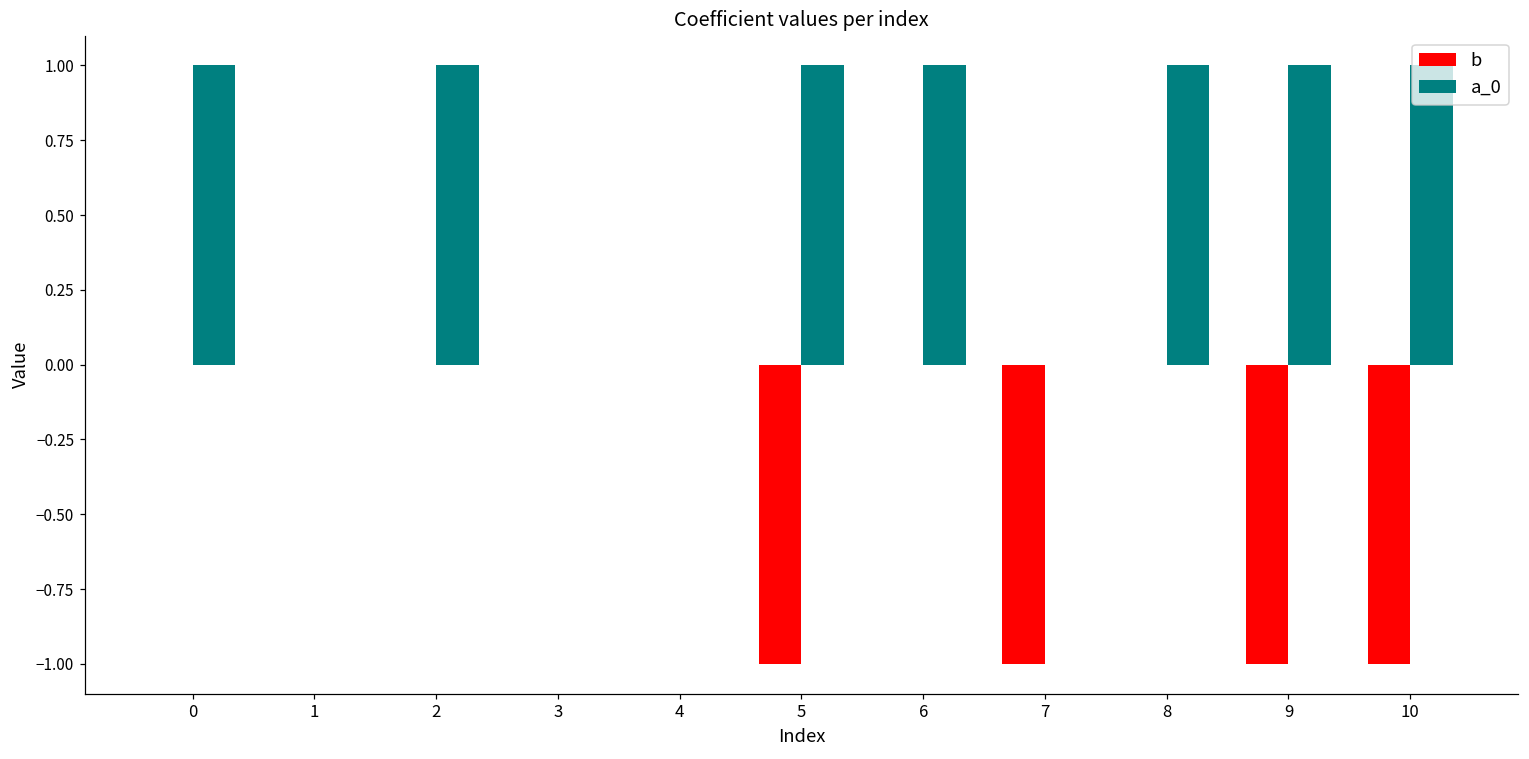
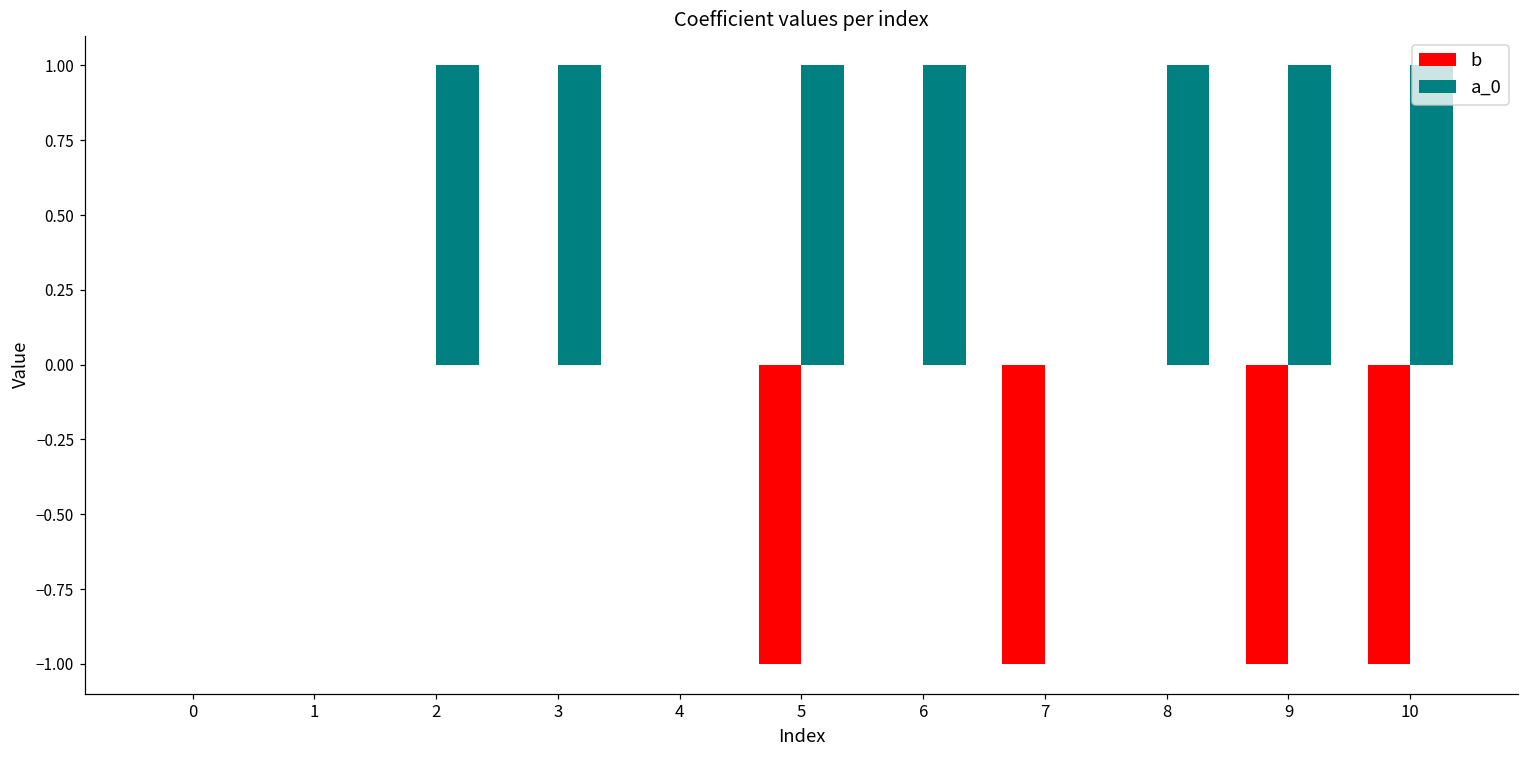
a_0, 0: 1 -> 0
a_0, 3: 0 -> 1
